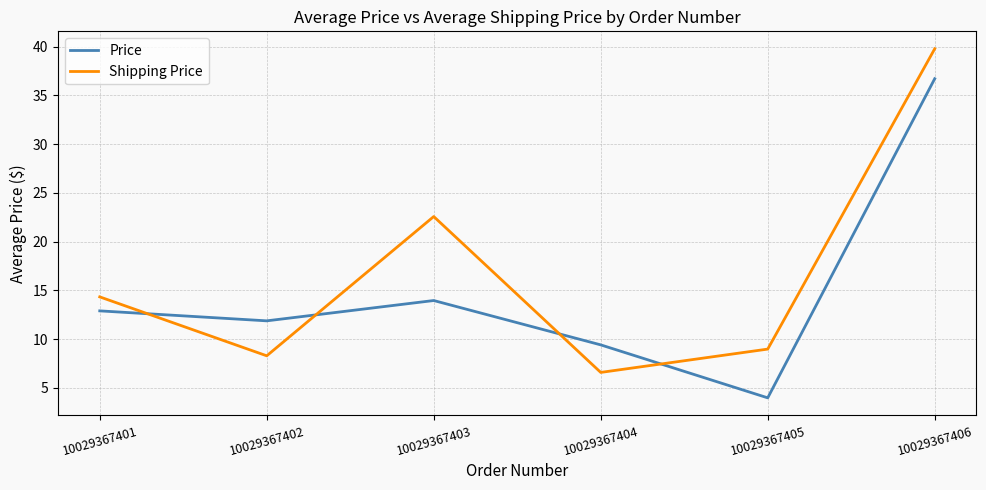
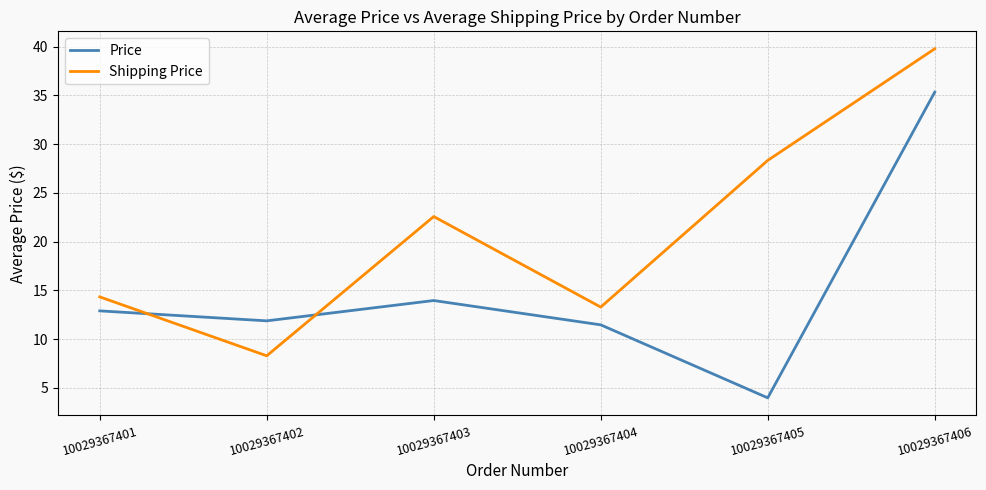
Price, 10029367404: 9 -> 11
Shipping Price, 10029367404: 7 -> 13
Shipping Price, 10029367405: 9 -> 28
Price, 10029367406: 37 -> 35
